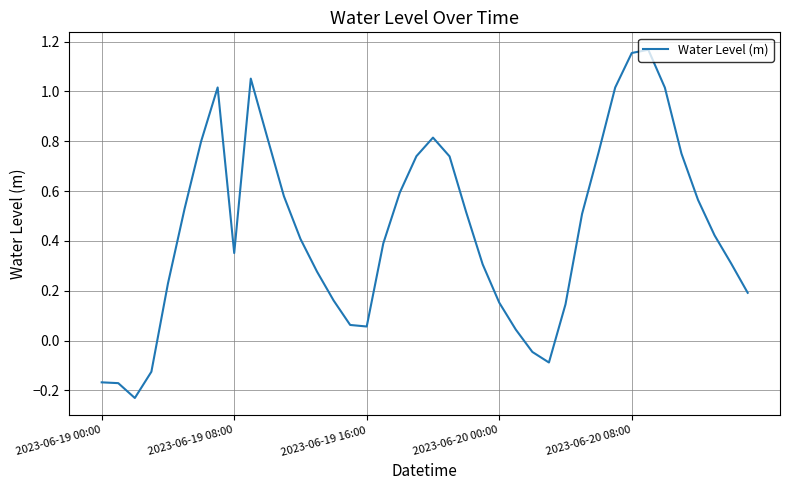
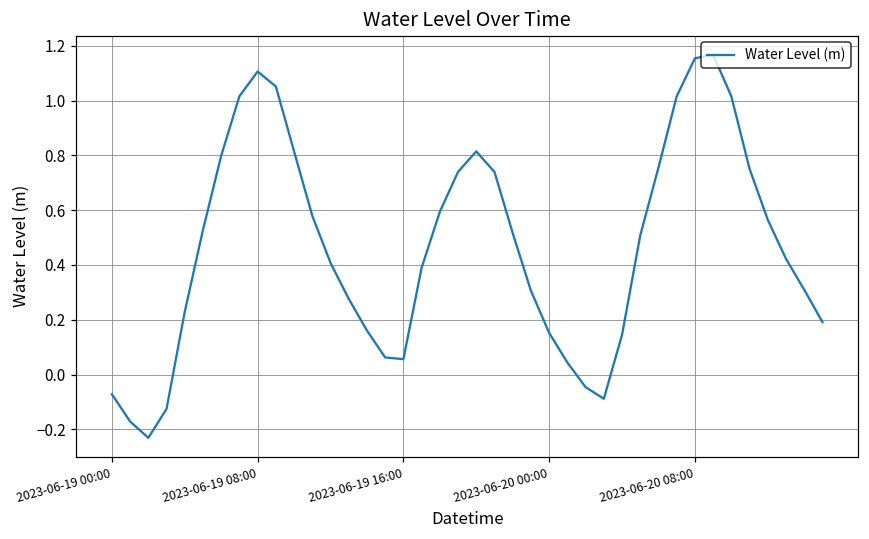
2023-06-19 00:00: -0.17 -> -0.07
2023-06-19 08:00: 0.35 -> 1.11
